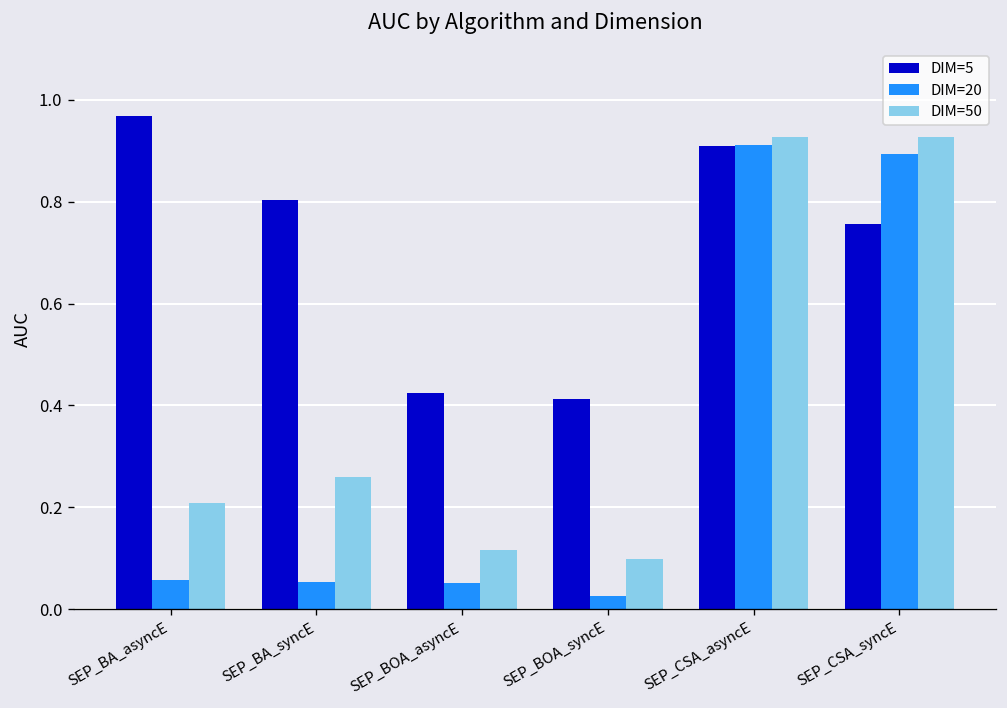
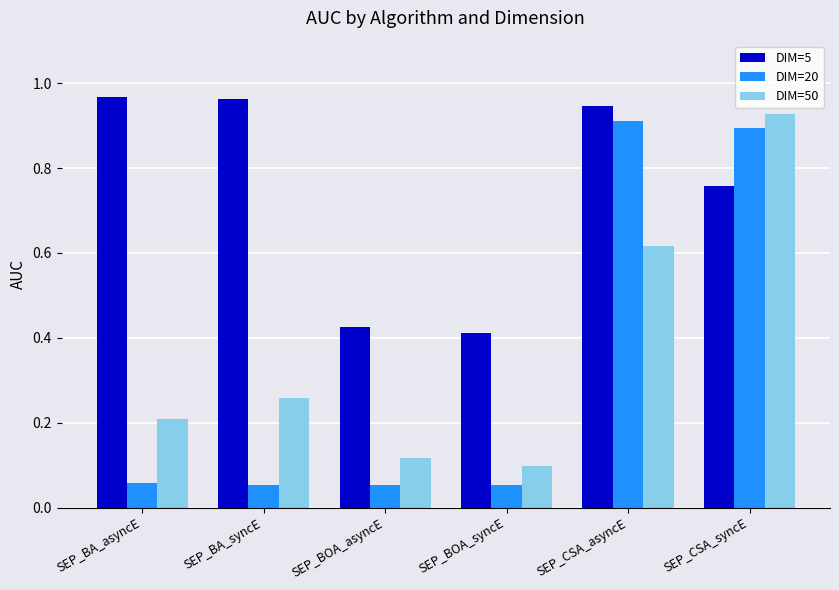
DIM=5, SEP_BA_syncE: 0.80 -> 0.96
DIM=20, SEP_BOA_syncE: 0.03 -> 0.05
DIM=5, SEP_CSA_asyncE: 0.91 -> 0.95
DIM=50, SEP_CSA_asyncE: 0.93 -> 0.62
